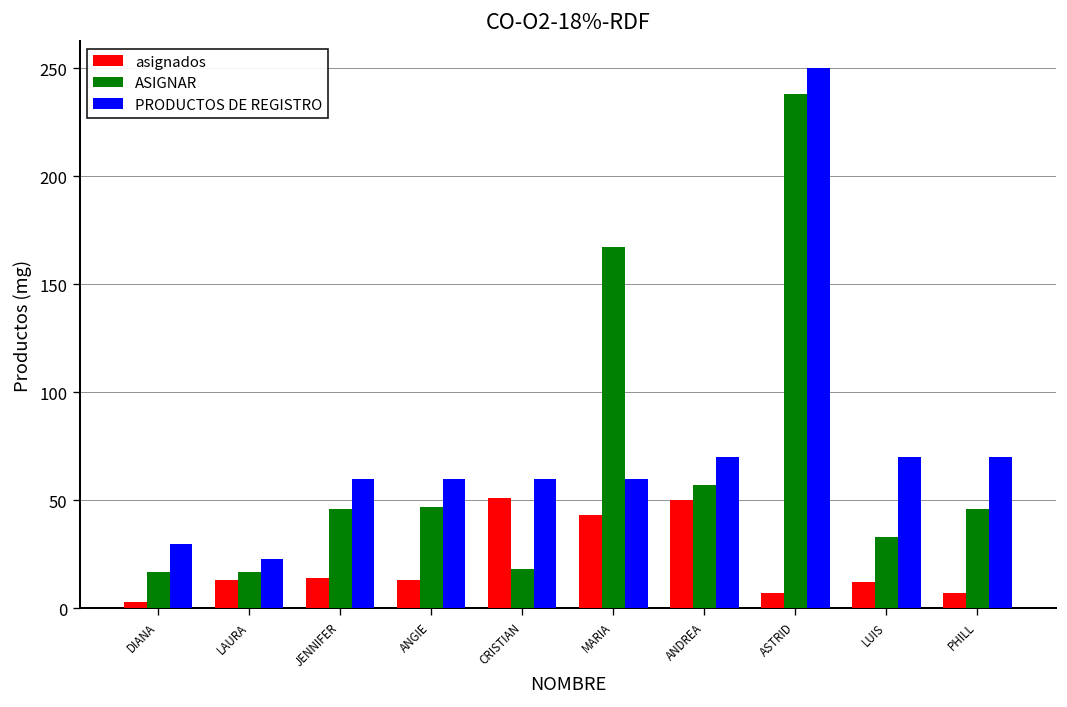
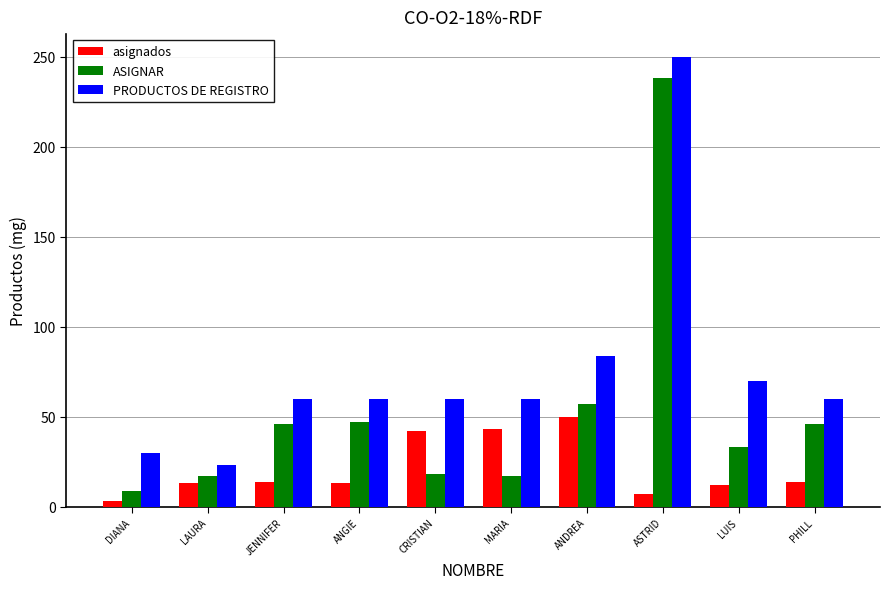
ASIGNAR, DIANA: 17 -> 9
asignados, CRISTIAN: 51 -> 42
ASIGNAR, MARIA: 167 -> 17
PRODUCTOS DE REGISTRO, ANDREA: 70 -> 84
asignados, PHILL: 7 -> 14
PRODUCTOS DE REGISTRO, PHILL: 70 -> 60
